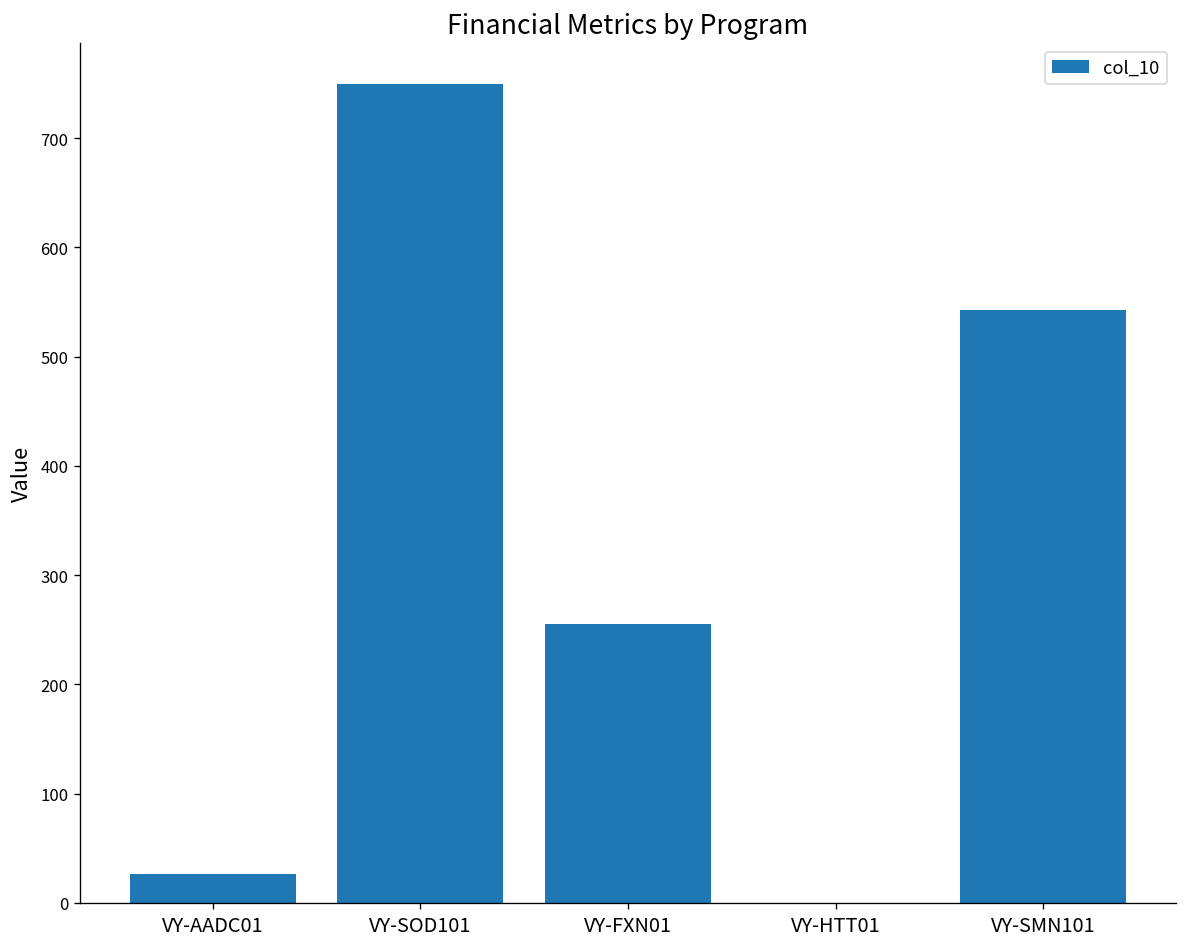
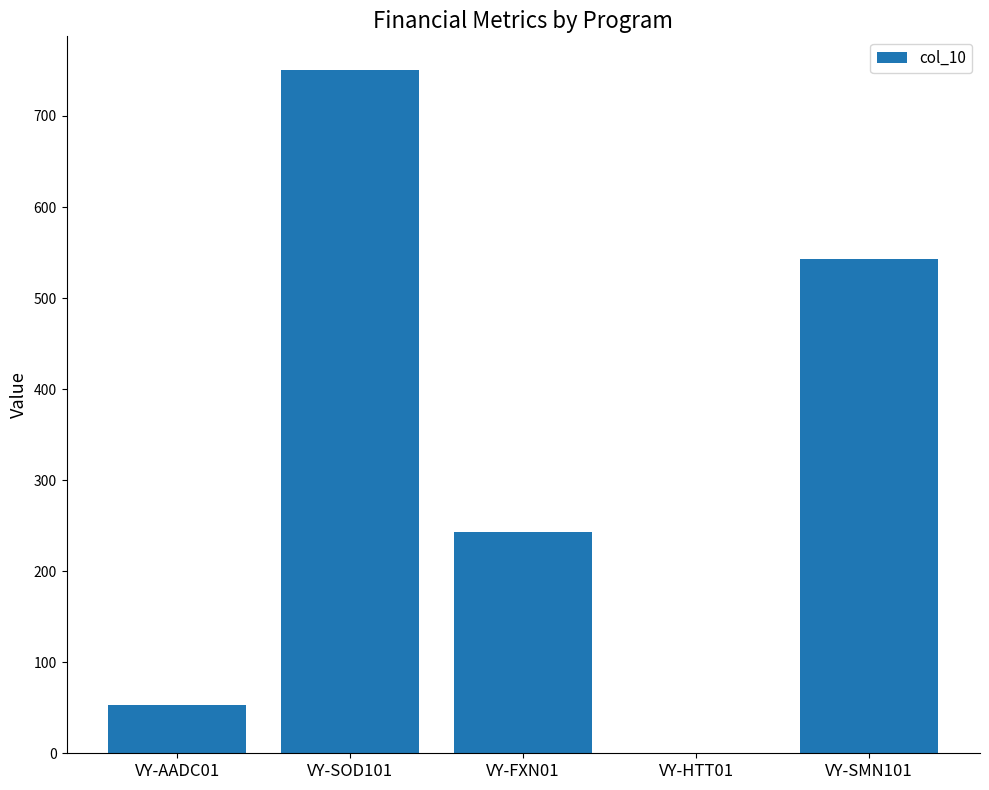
VY-AADC01: 30 -> 50
VY-FXN01: 260 -> 240
